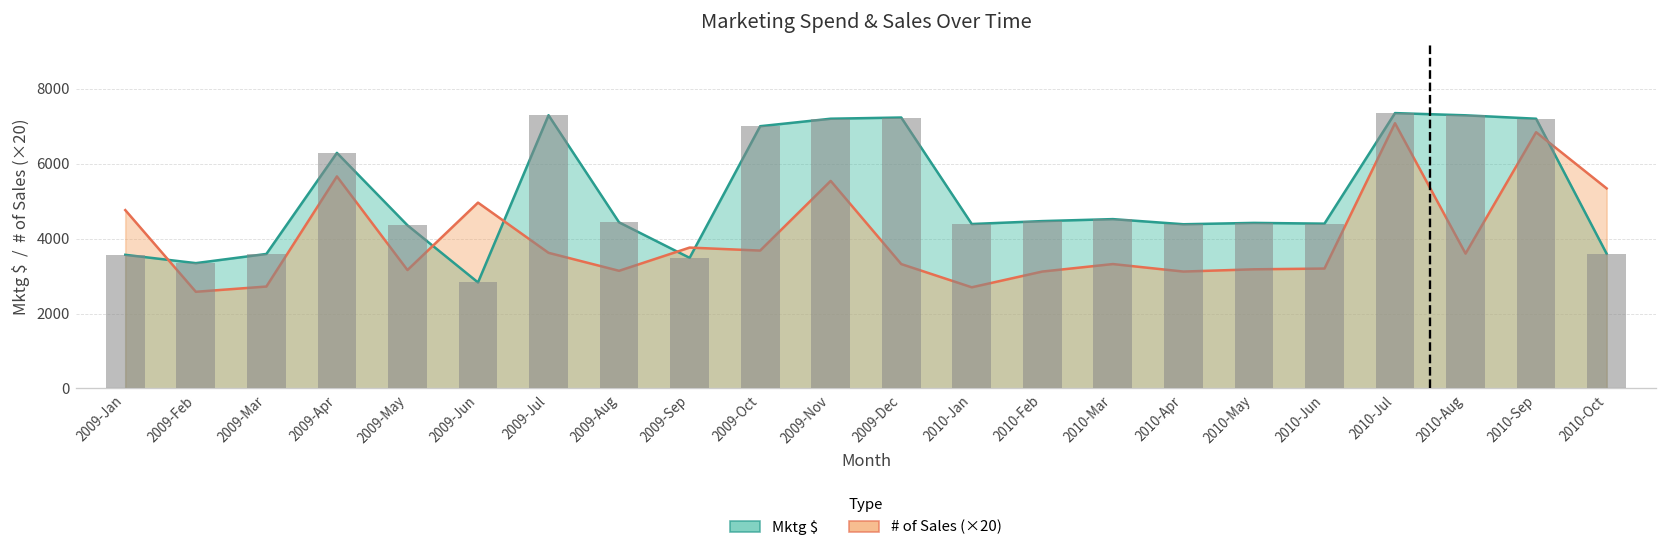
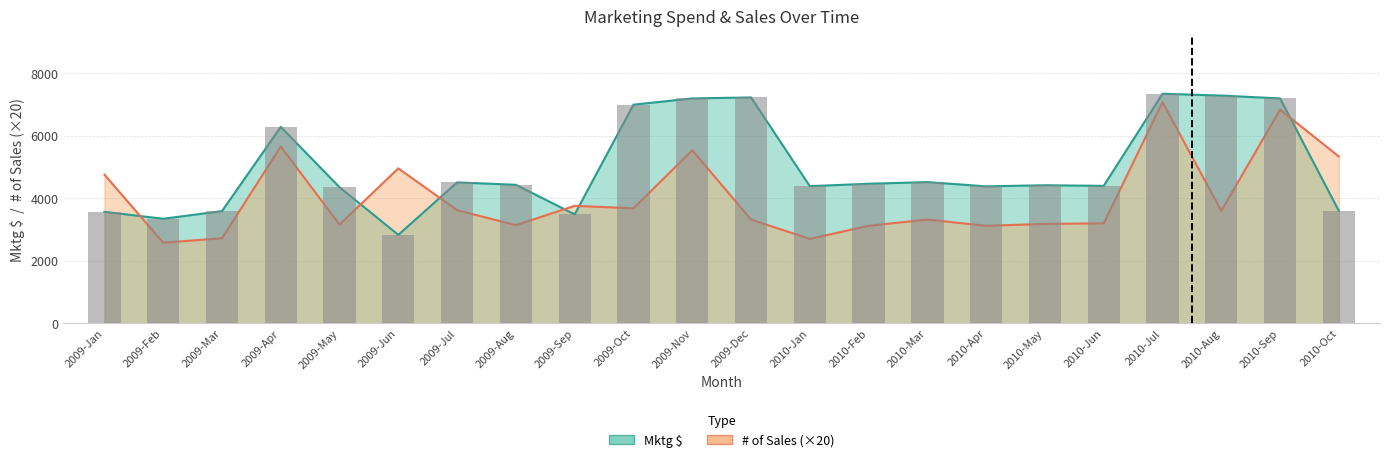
Mktg $, 2009-Jul: 7300 -> 4500
